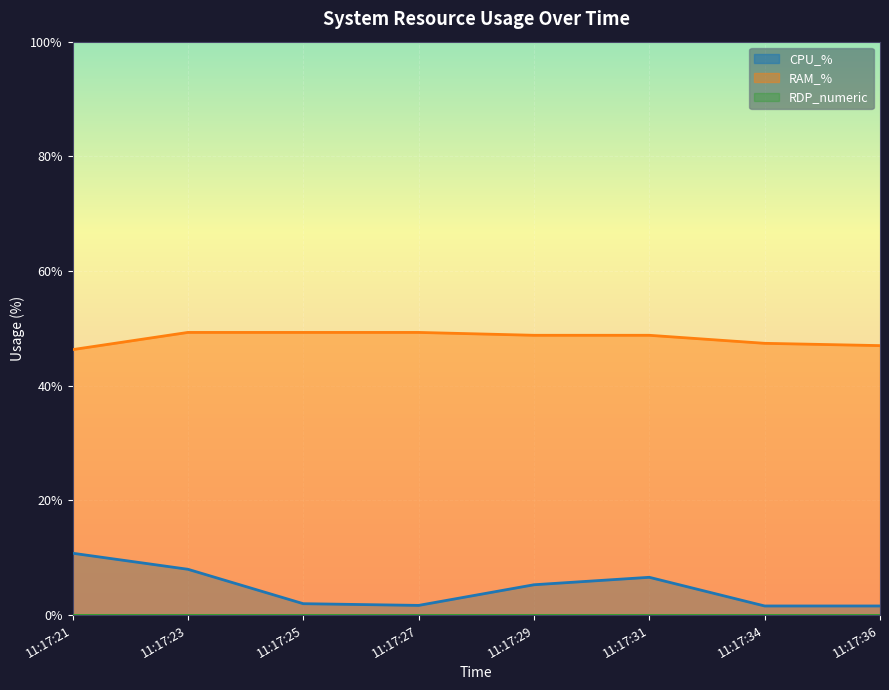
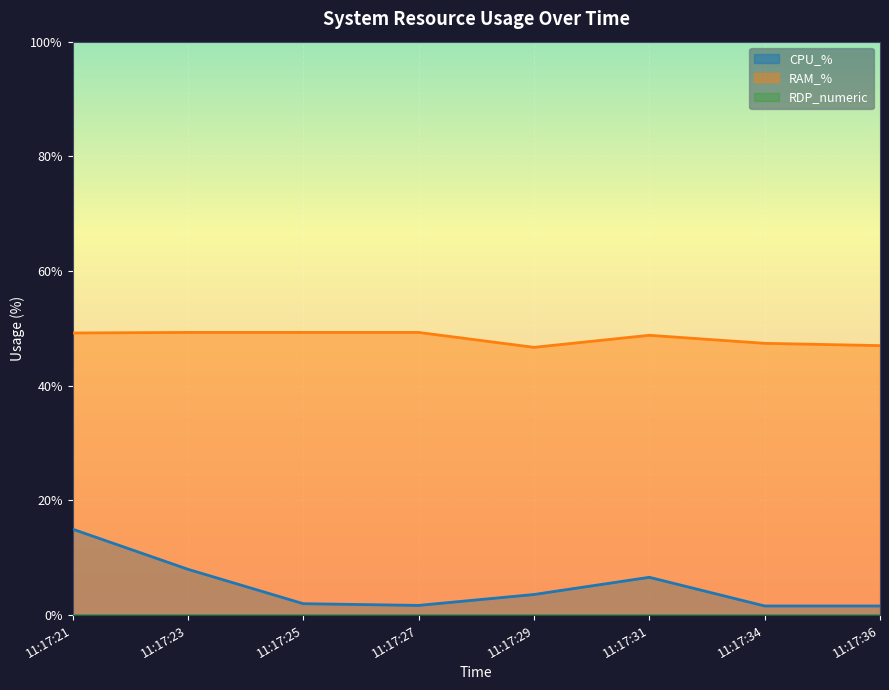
CPU_%, 11:17:21: 11% -> 15%
RAM_%, 11:17:21: 46% -> 49%
CPU_%, 11:17:29: 5% -> 4%
RAM_%, 11:17:29: 49% -> 47%
